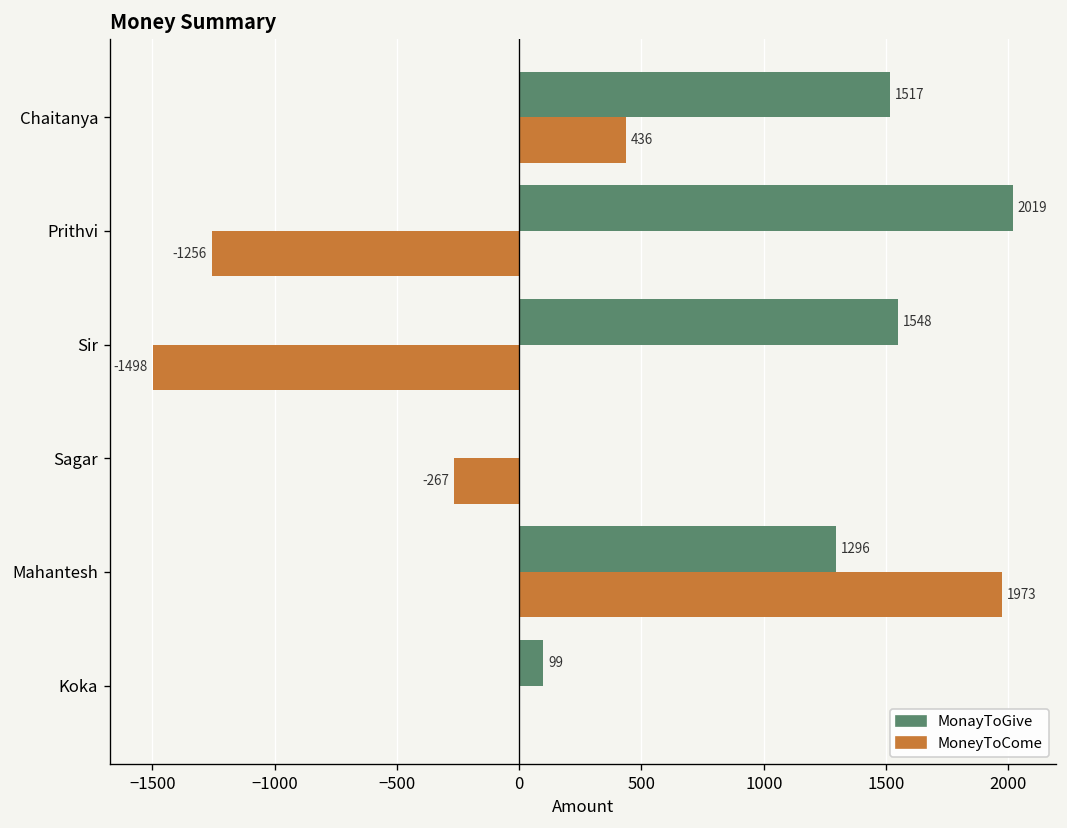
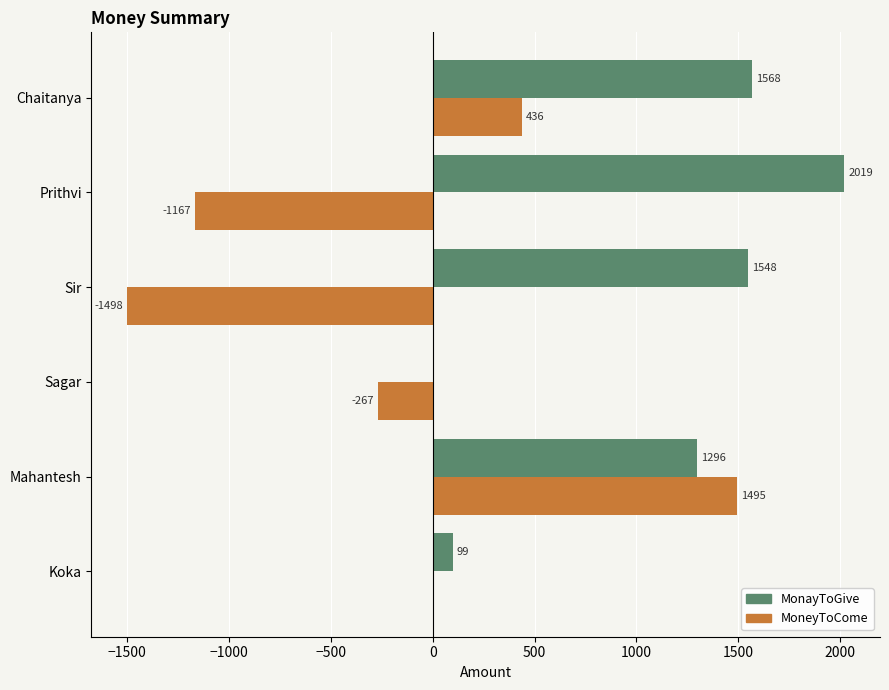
MonayToGive, Chaitanya: 1517 -> 1568
MoneyToCome, Prithvi: -1256 -> -1167
MoneyToCome, Mahantesh: 1973 -> 1495
